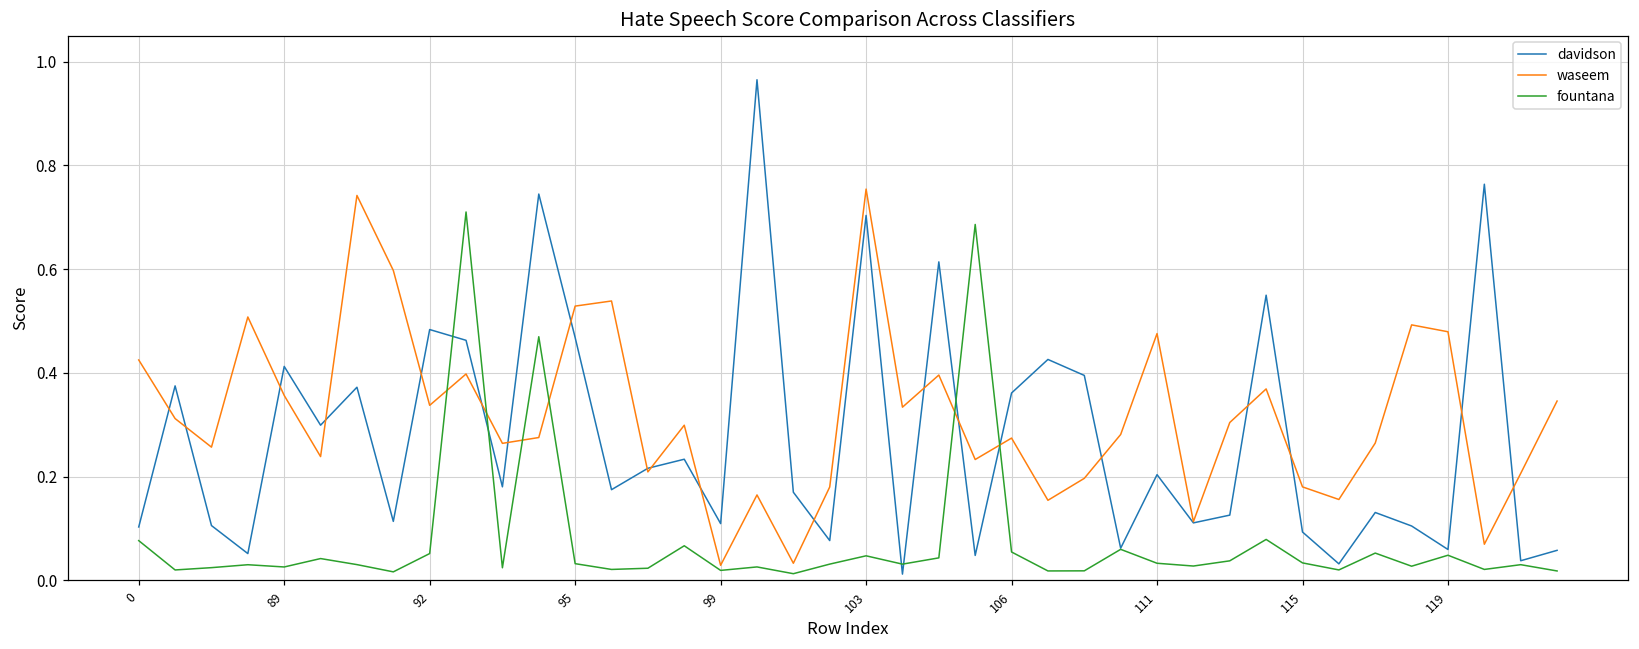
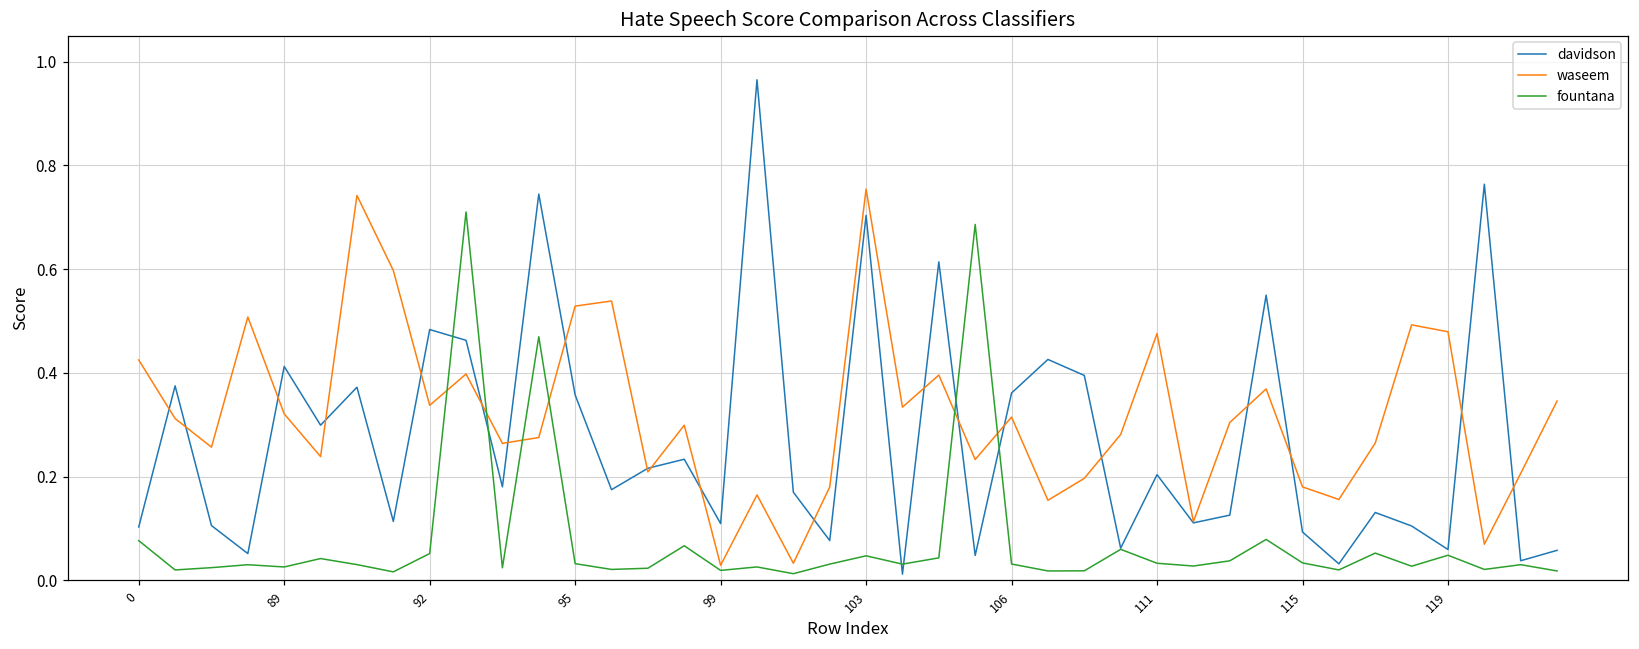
waseem, 89: 0.36 -> 0.32
davidson, 95: 0.47 -> 0.36
waseem, 106: 0.27 -> 0.31
fountana, 106: 0.05 -> 0.03
